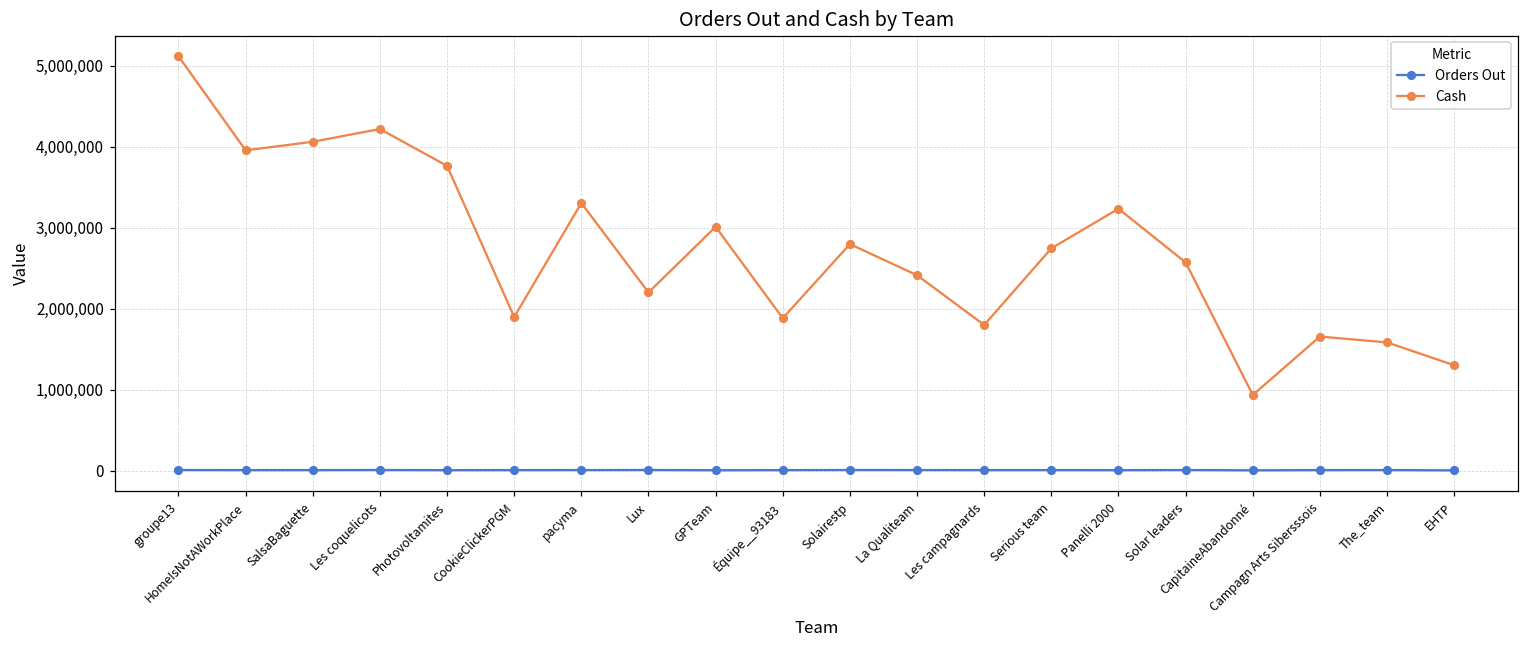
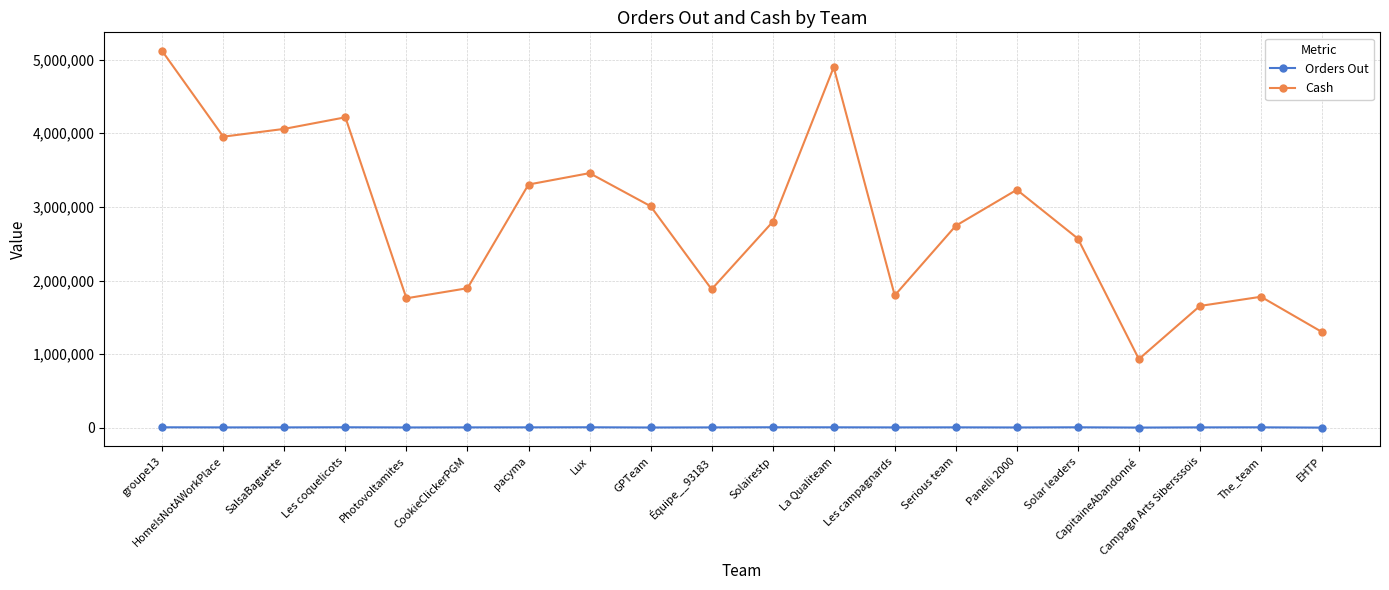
Cash, Photovoltamites: 3,800,000 -> 1,800,000
Cash, Lux: 2,200,000 -> 3,500,000
Cash, La Qualiteam: 2,400,000 -> 4,900,000
Cash, The_team: 1,600,000 -> 1,800,000
